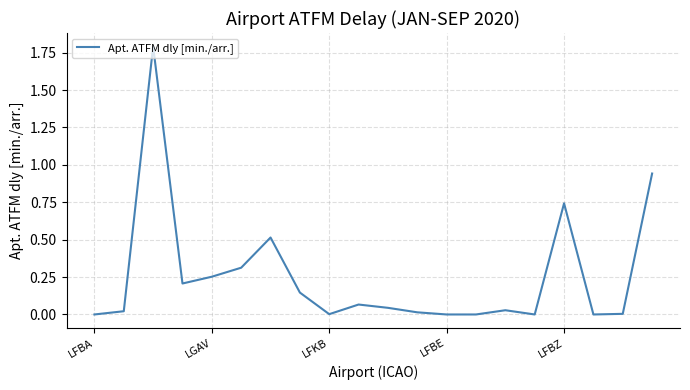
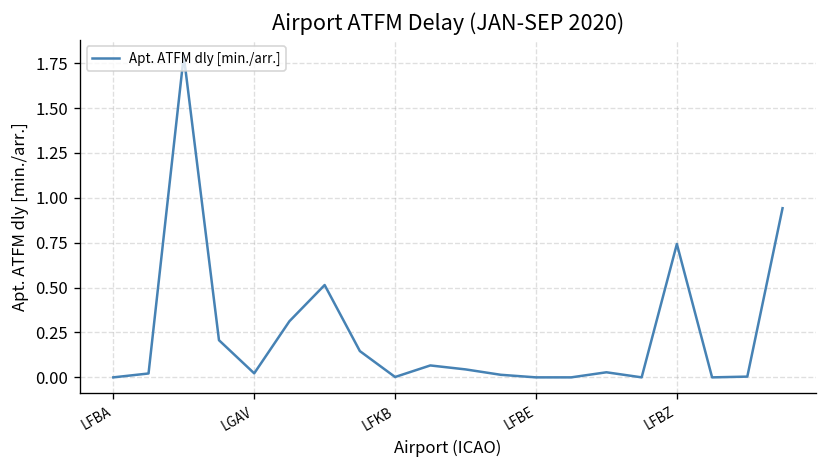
LGAV: 0.25 -> 0.02
